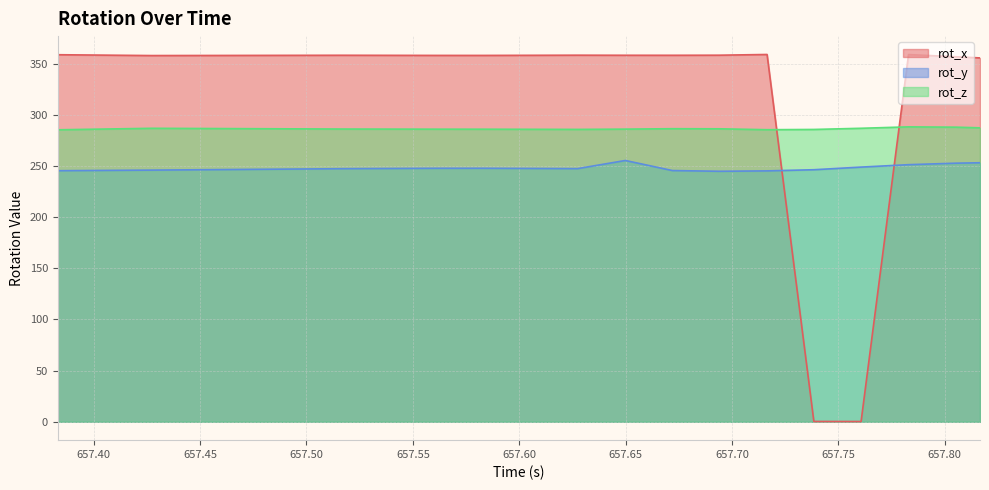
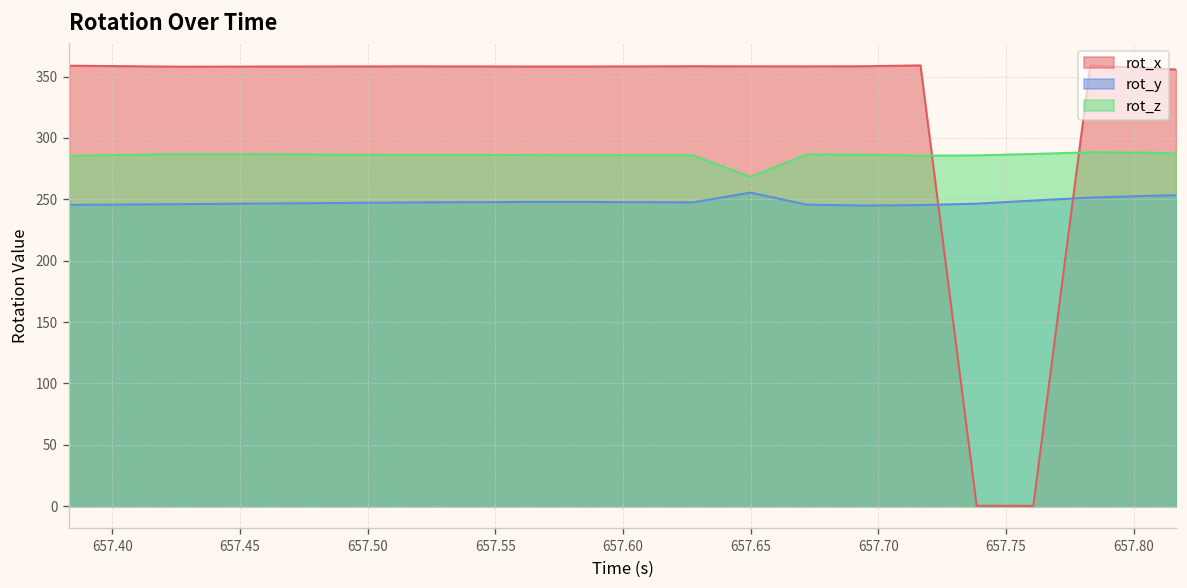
rot_z, 657.65: 286 -> 268
